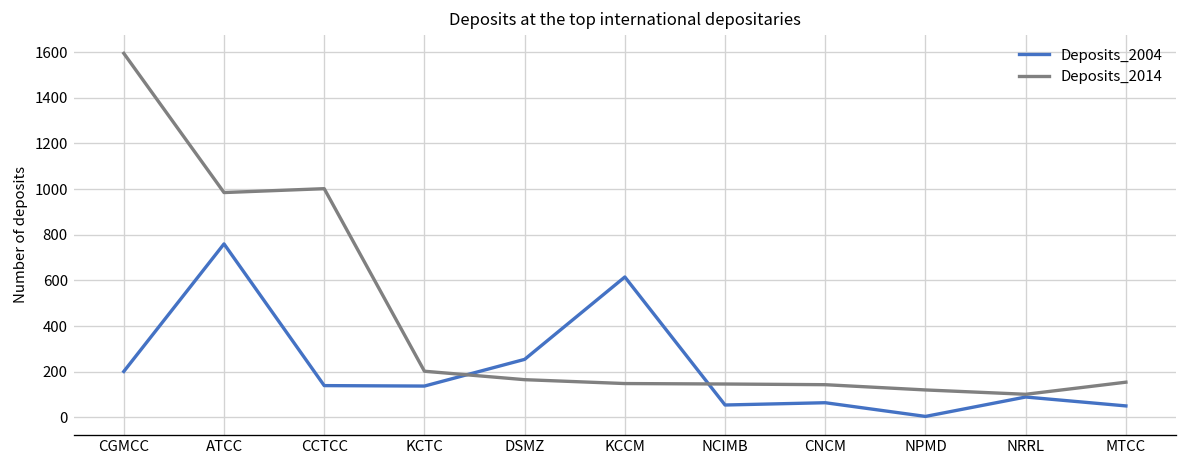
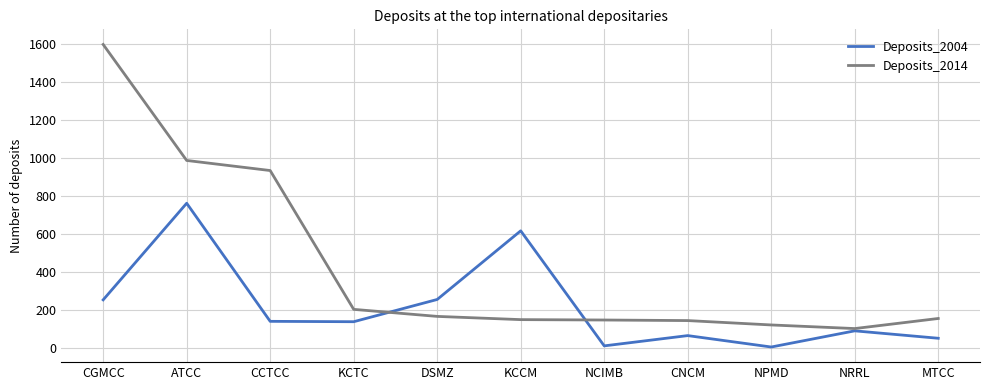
Deposits_2004, CGMCC: 200 -> 250
Deposits_2014, CCTCC: 1000 -> 930
Deposits_2004, NCIMB: 50 -> 10
